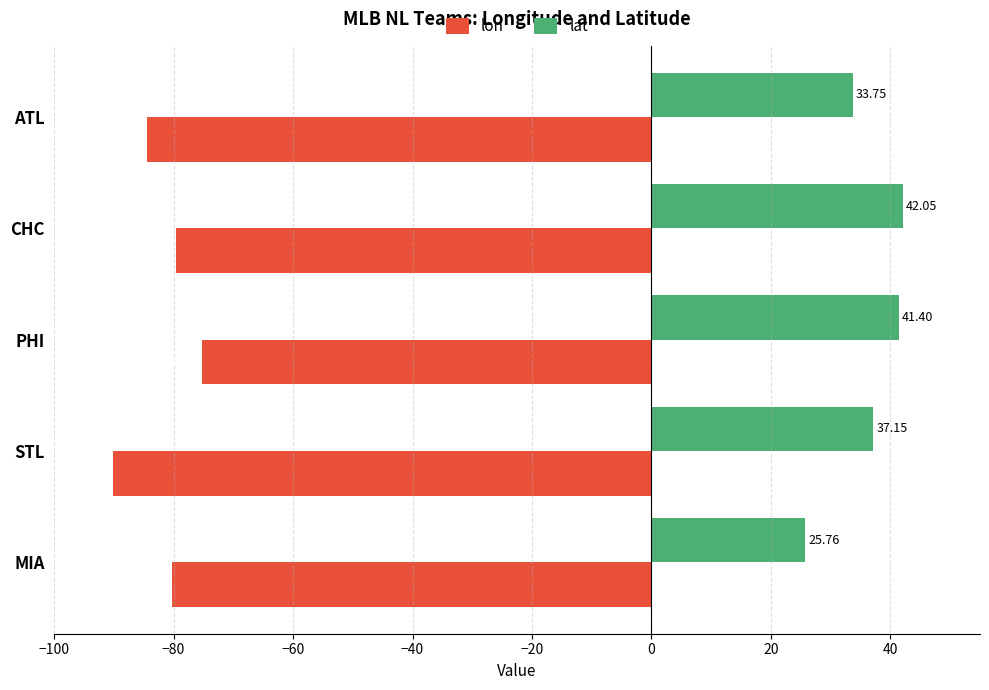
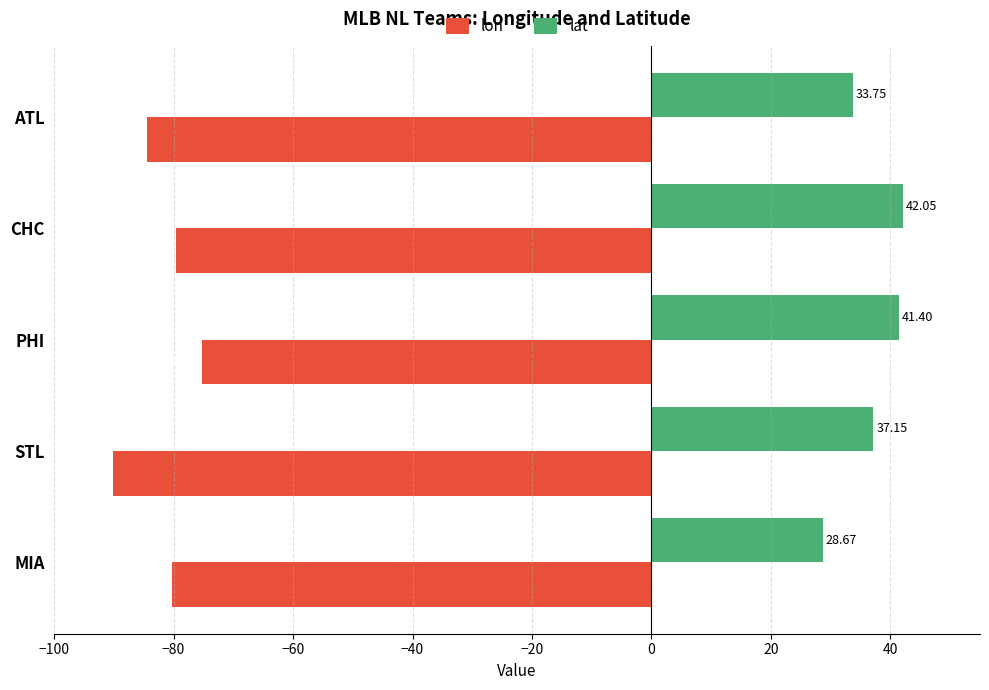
lat, MIA: 25.76 -> 28.67
